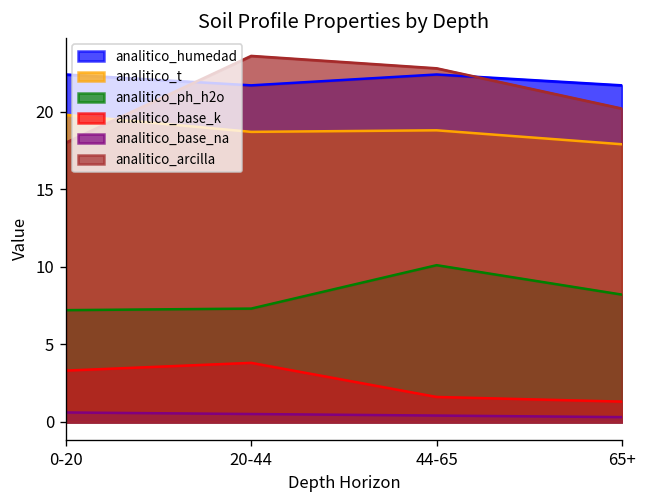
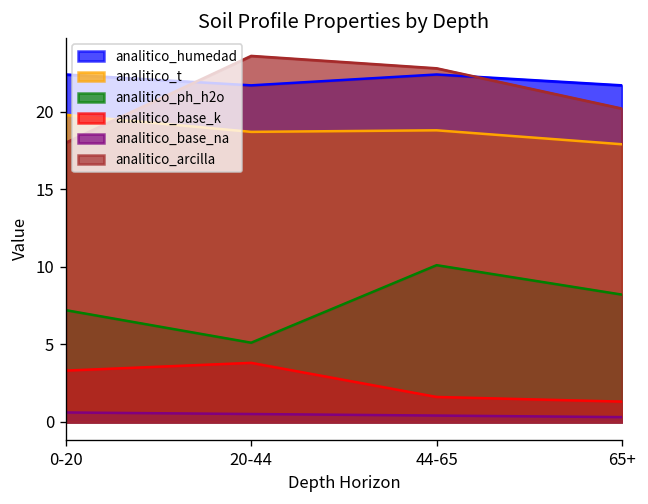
analitico_ph_h2o, 20-44: 7.3 -> 5.1
